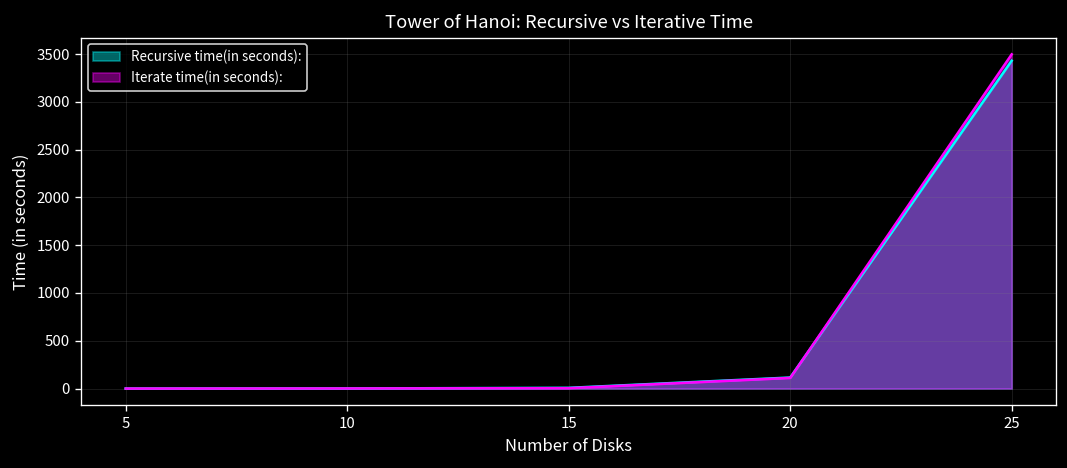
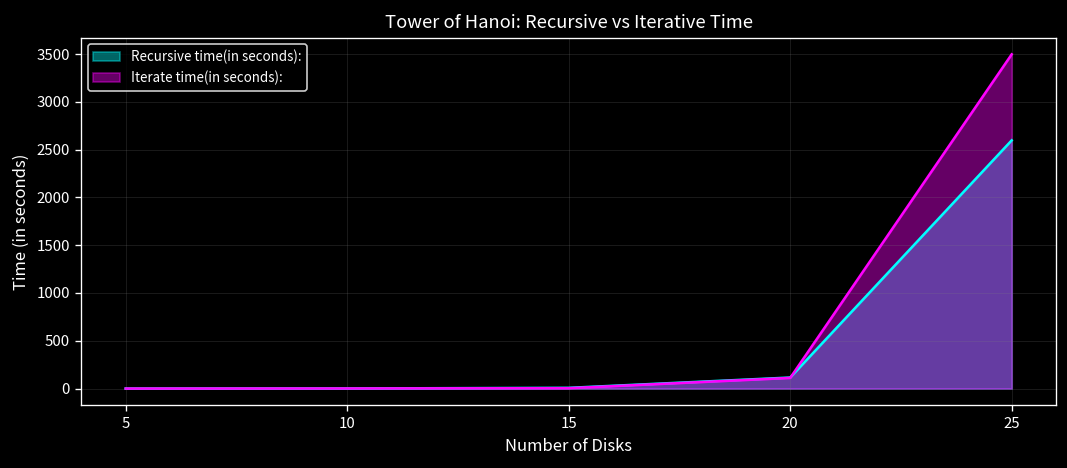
Recursive time(in seconds):, 25: 3400 -> 2600
